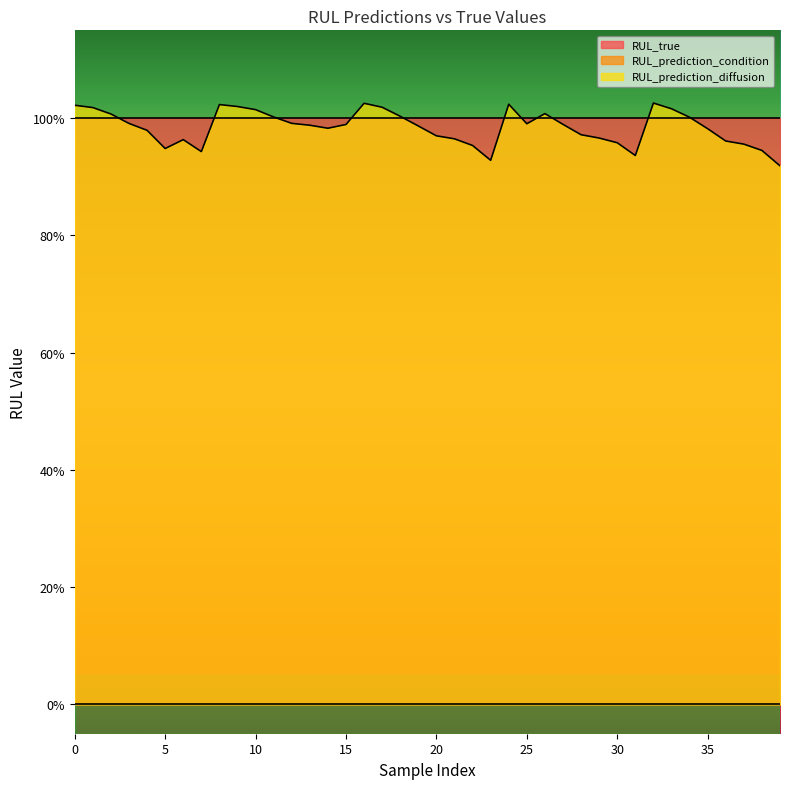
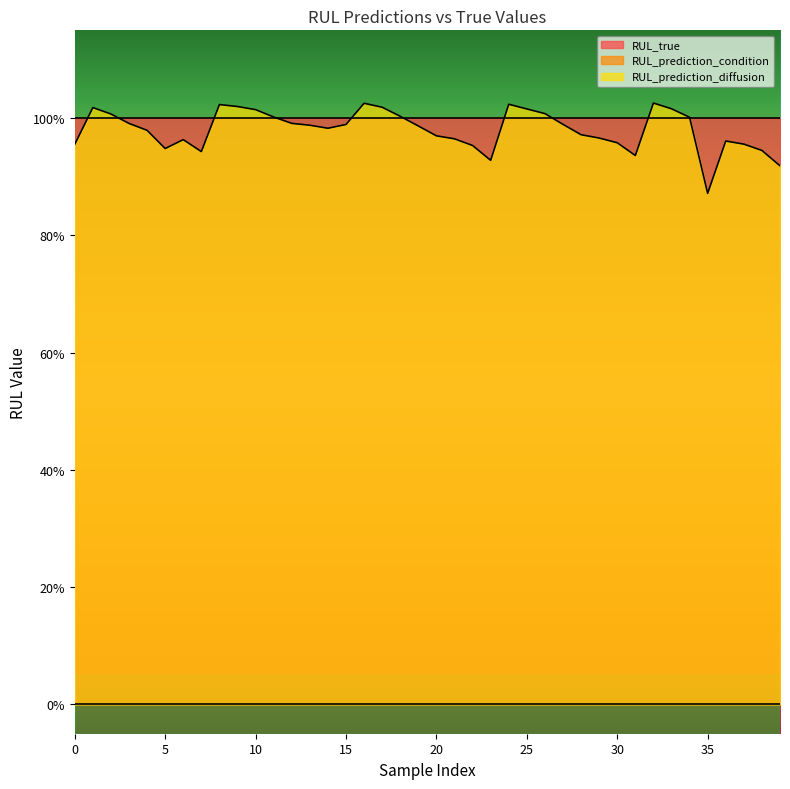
RUL_prediction_diffusion, 0: 102% -> 96%
RUL_prediction_diffusion, 25: 99% -> 102%
RUL_prediction_diffusion, 35: 98% -> 87%
